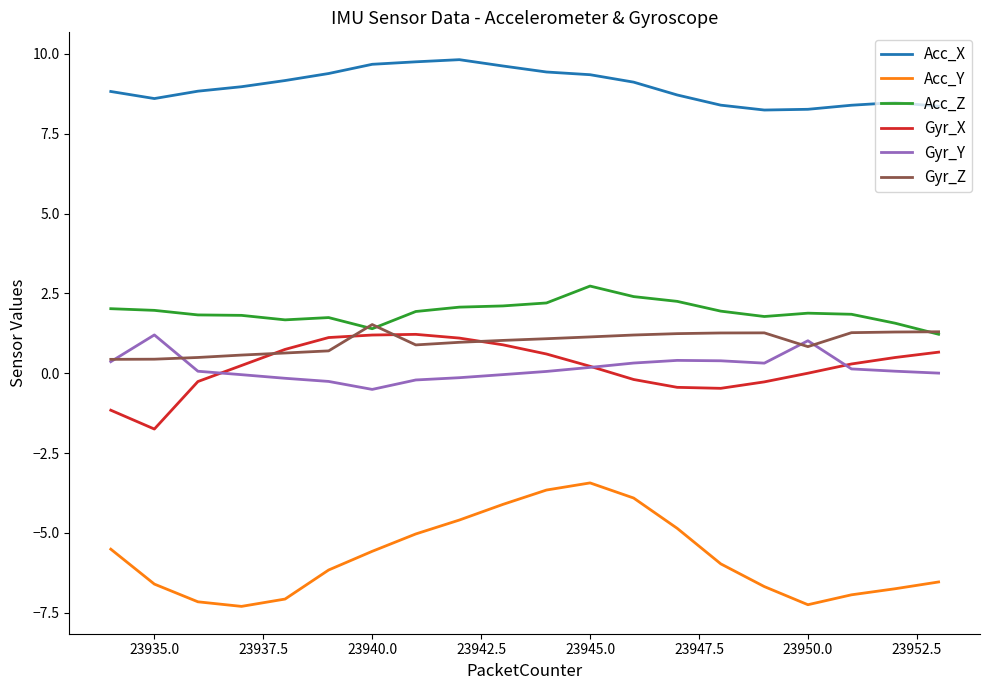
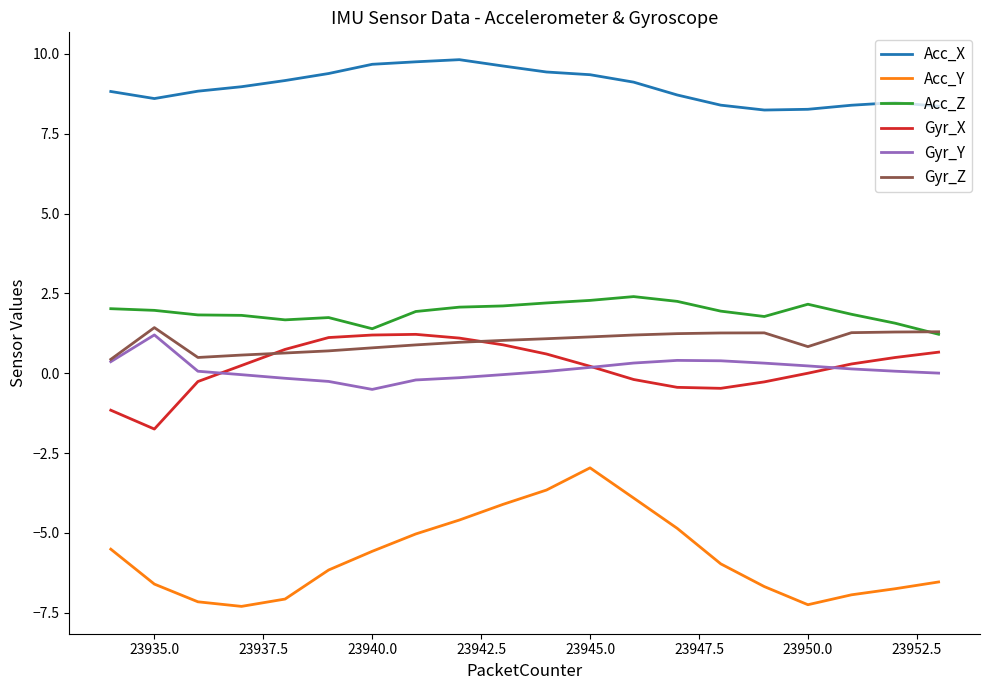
Gyr_Z, 23935.0: 0.4 -> 1.4
Gyr_Z, 23940.0: 1.5 -> 0.8
Acc_Y, 23945.0: -3.4 -> -3.0
Acc_Z, 23945.0: 2.7 -> 2.3
Acc_Z, 23950.0: 1.9 -> 2.2
Gyr_Y, 23950.0: 1.0 -> 0.2
